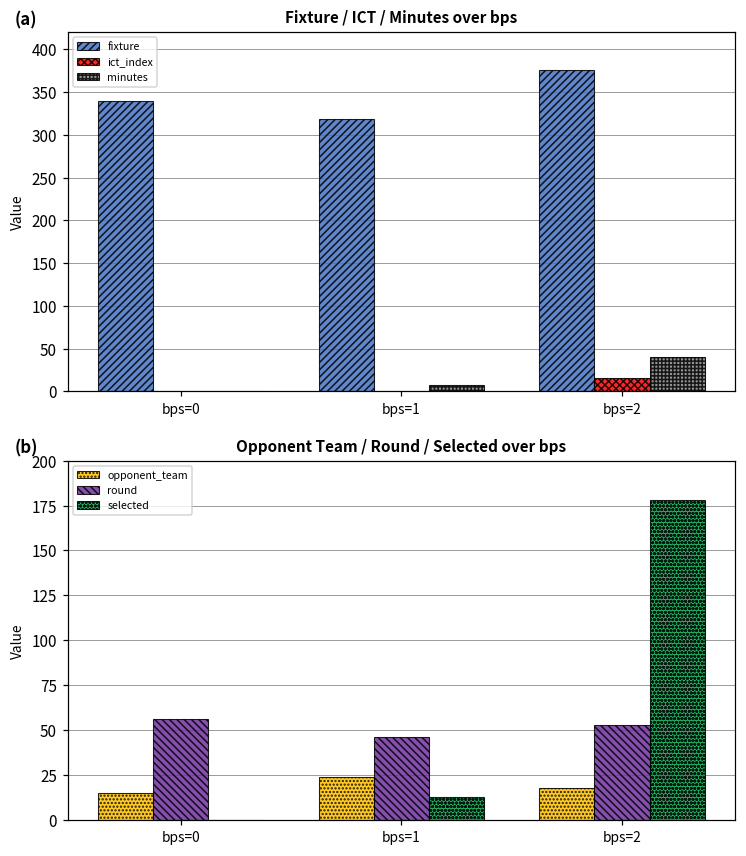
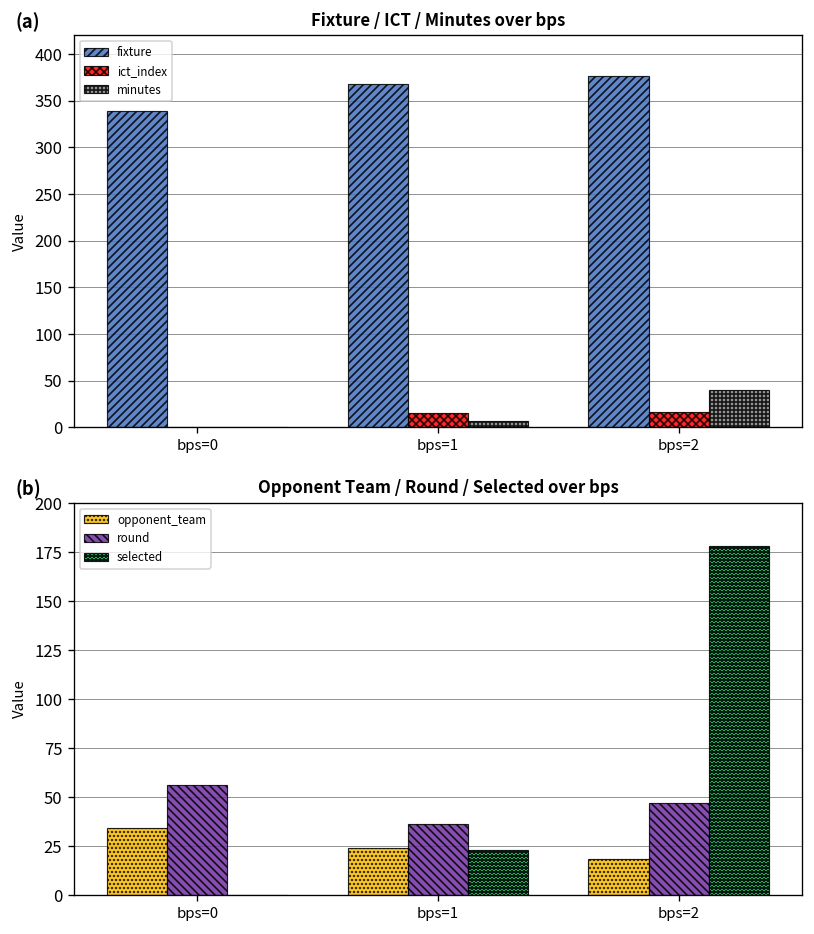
Fixture / ICT / Minutes over bps, fixture, bps=1: 320 -> 370
Fixture / ICT / Minutes over bps, ict_index, bps=1: 0 -> 20
Opponent Team / Round / Selected over bps, opponent_team, bps=0: 15 -> 34
Opponent Team / Round / Selected over bps, round, bps=1: 46 -> 36
Opponent Team / Round / Selected over bps, selected, bps=1: 13 -> 23
Opponent Team / Round / Selected over bps, round, bps=2: 53 -> 47
